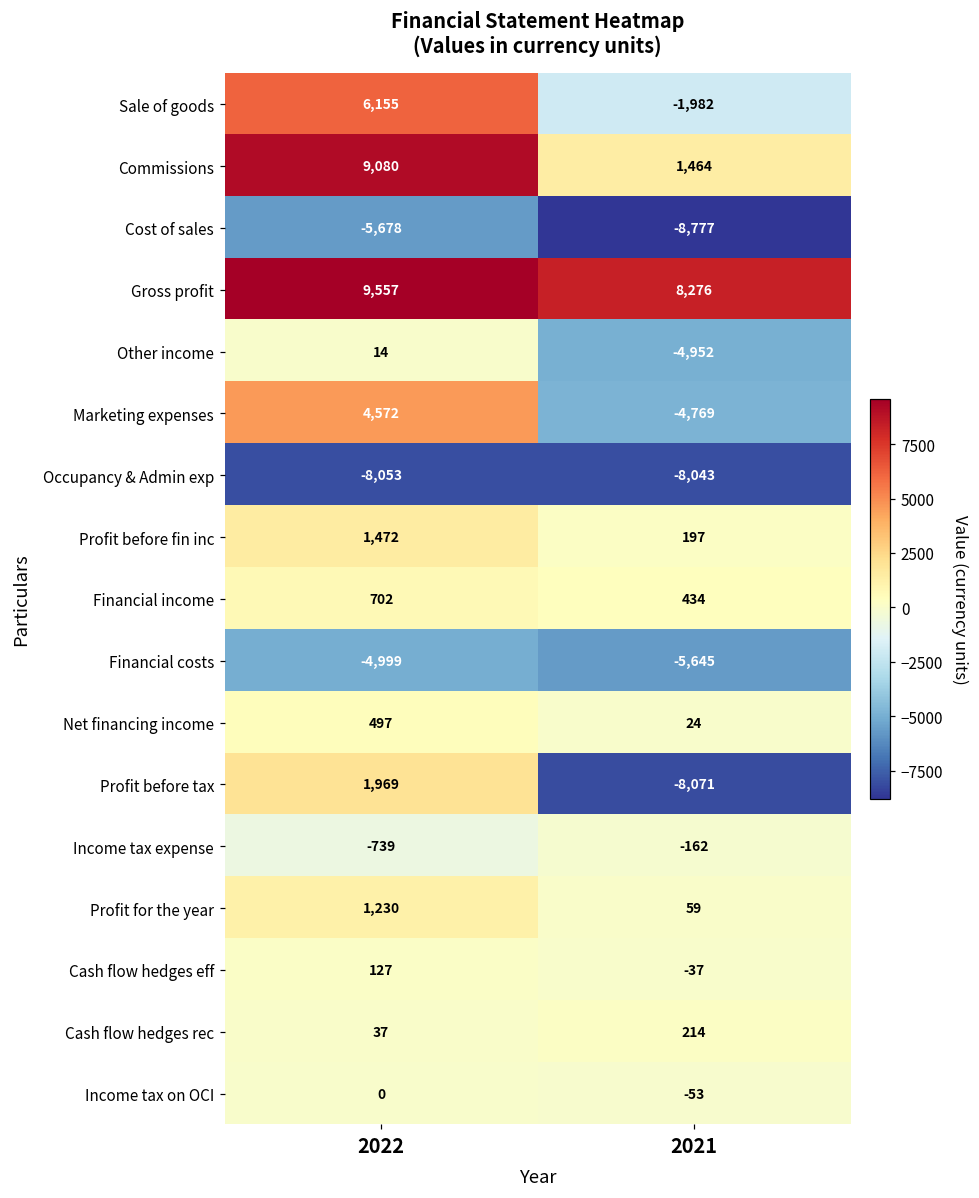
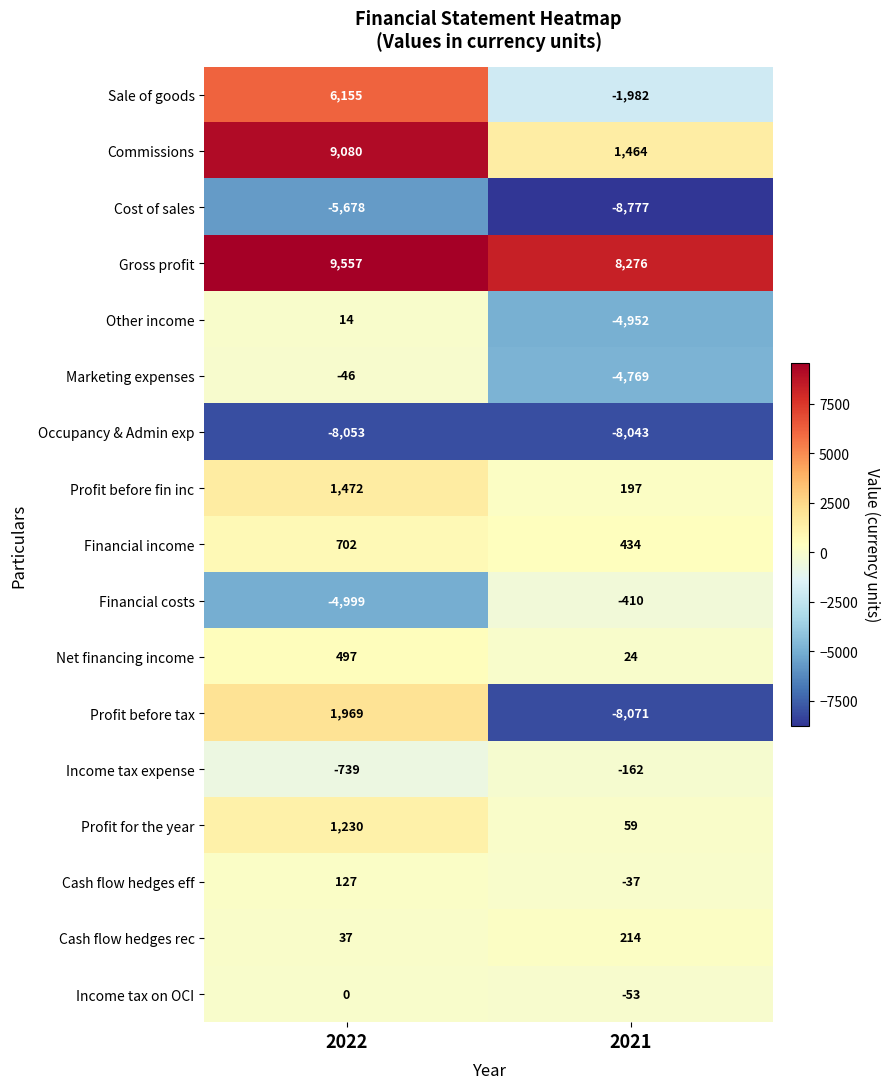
Marketing expenses, 2022: 4,572 -> -46
Financial costs, 2021: -5,645 -> -410
